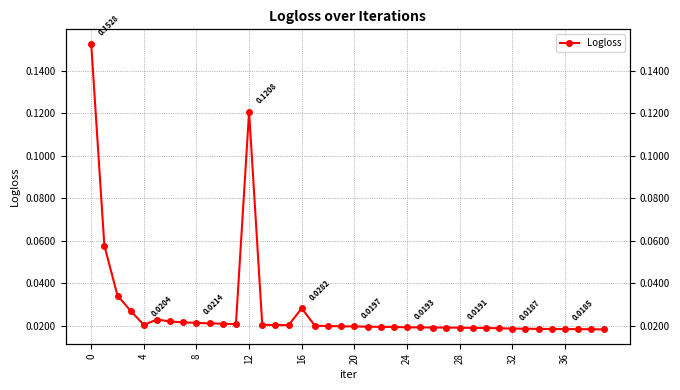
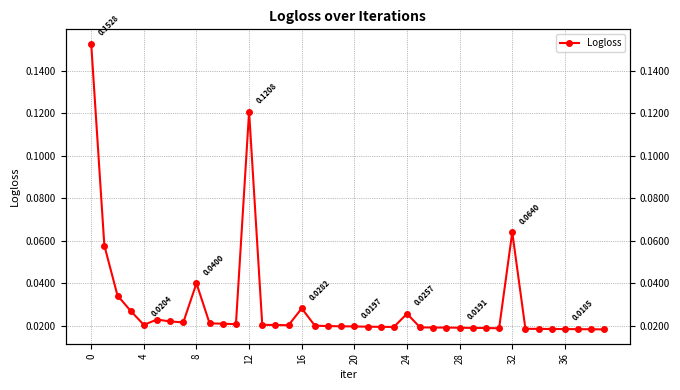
8: 0.0214 -> 0.0400
24: 0.0193 -> 0.0257
32: 0.0187 -> 0.0640
